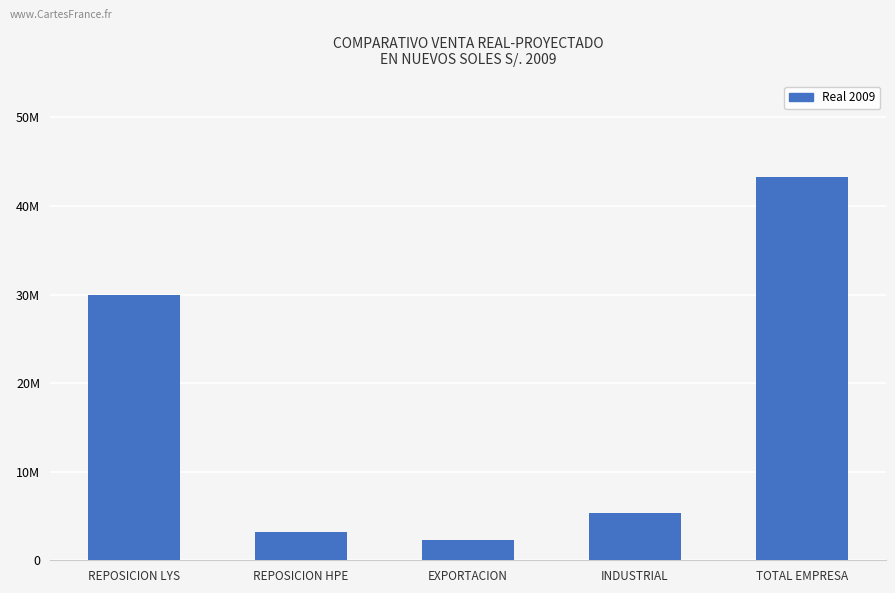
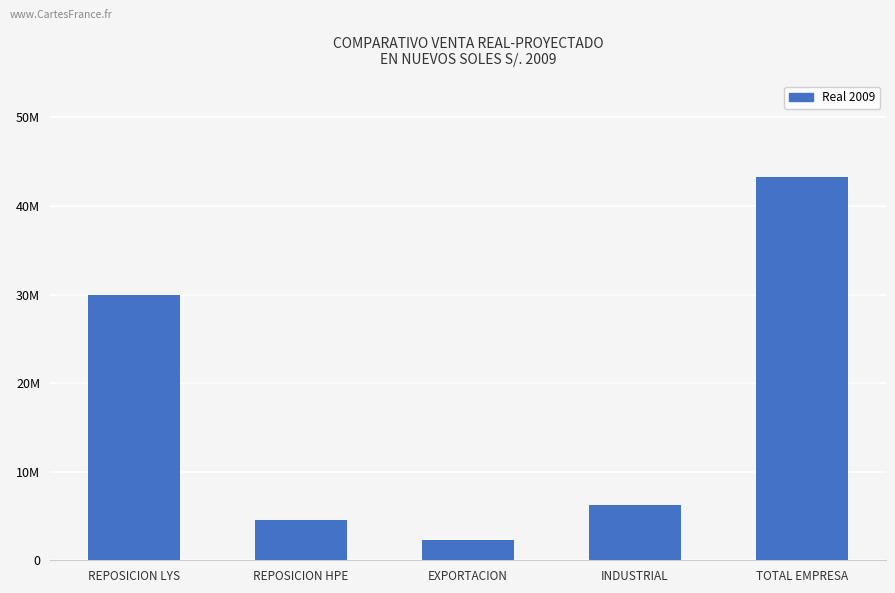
REPOSICION HPE: 3000000 -> 5000000
INDUSTRIAL: 5000000 -> 6000000
